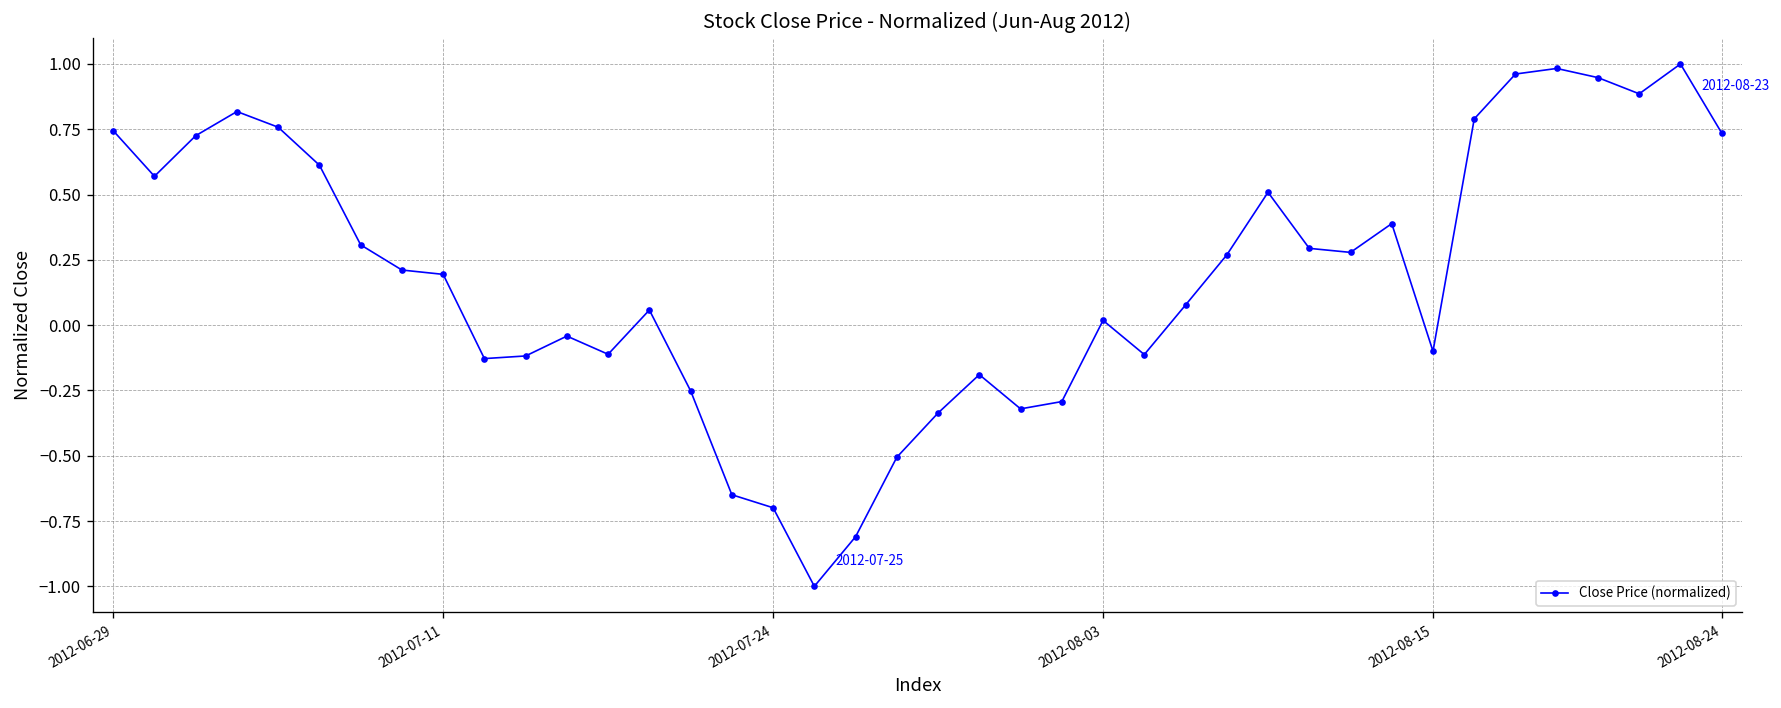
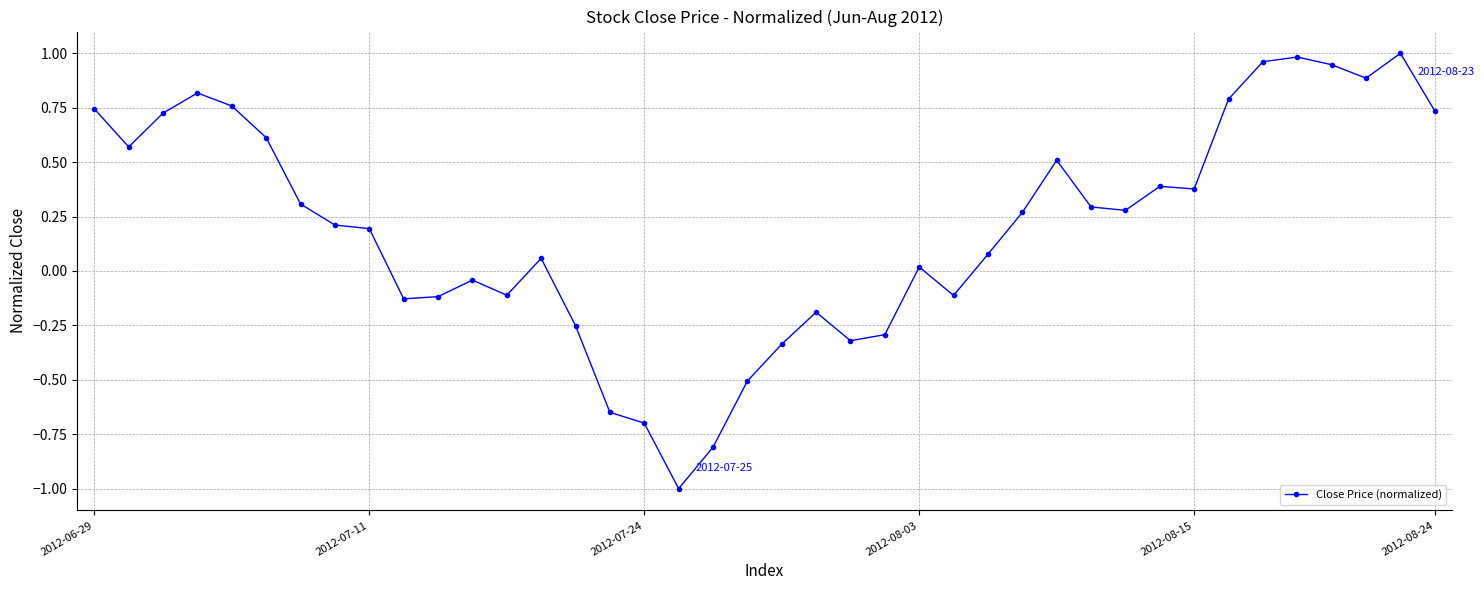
2012-08-15: -0.10 -> 0.38
